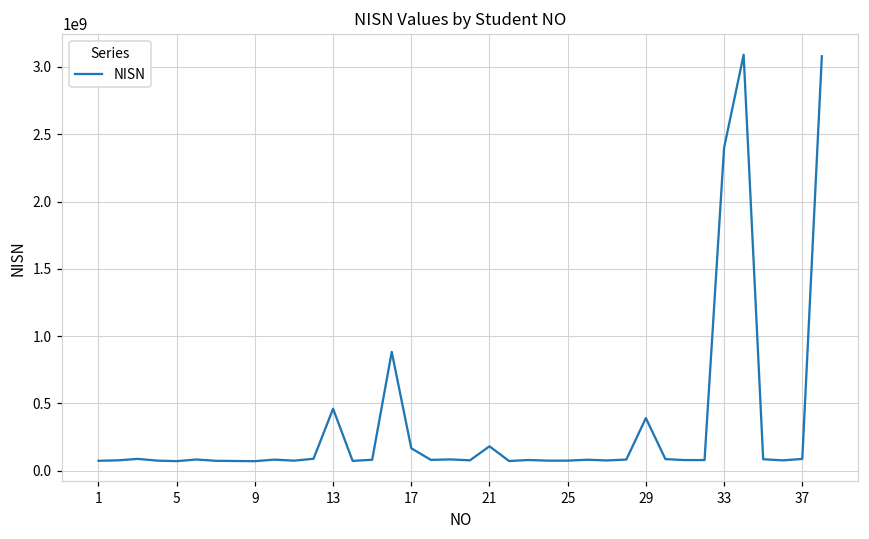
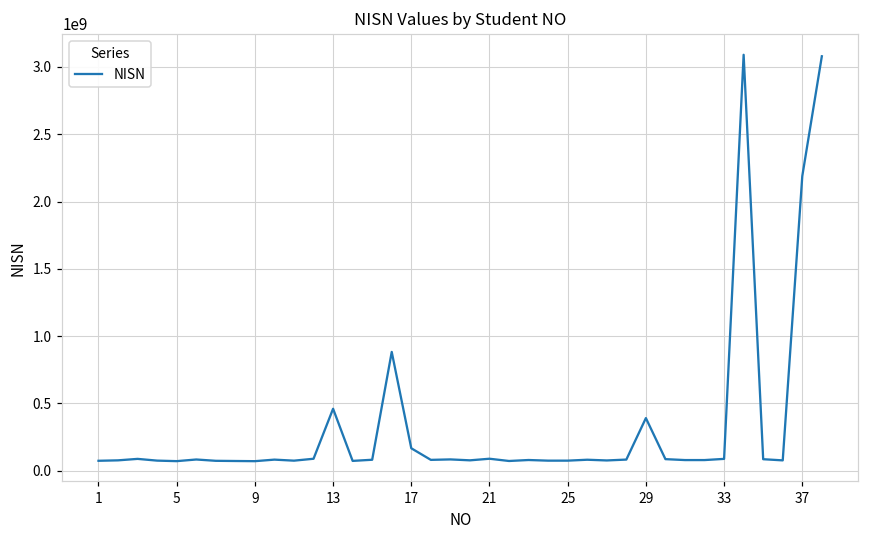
21: 180000000 -> 90000000
33: 2400000000 -> 90000000
37: 90000000 -> 2190000000
